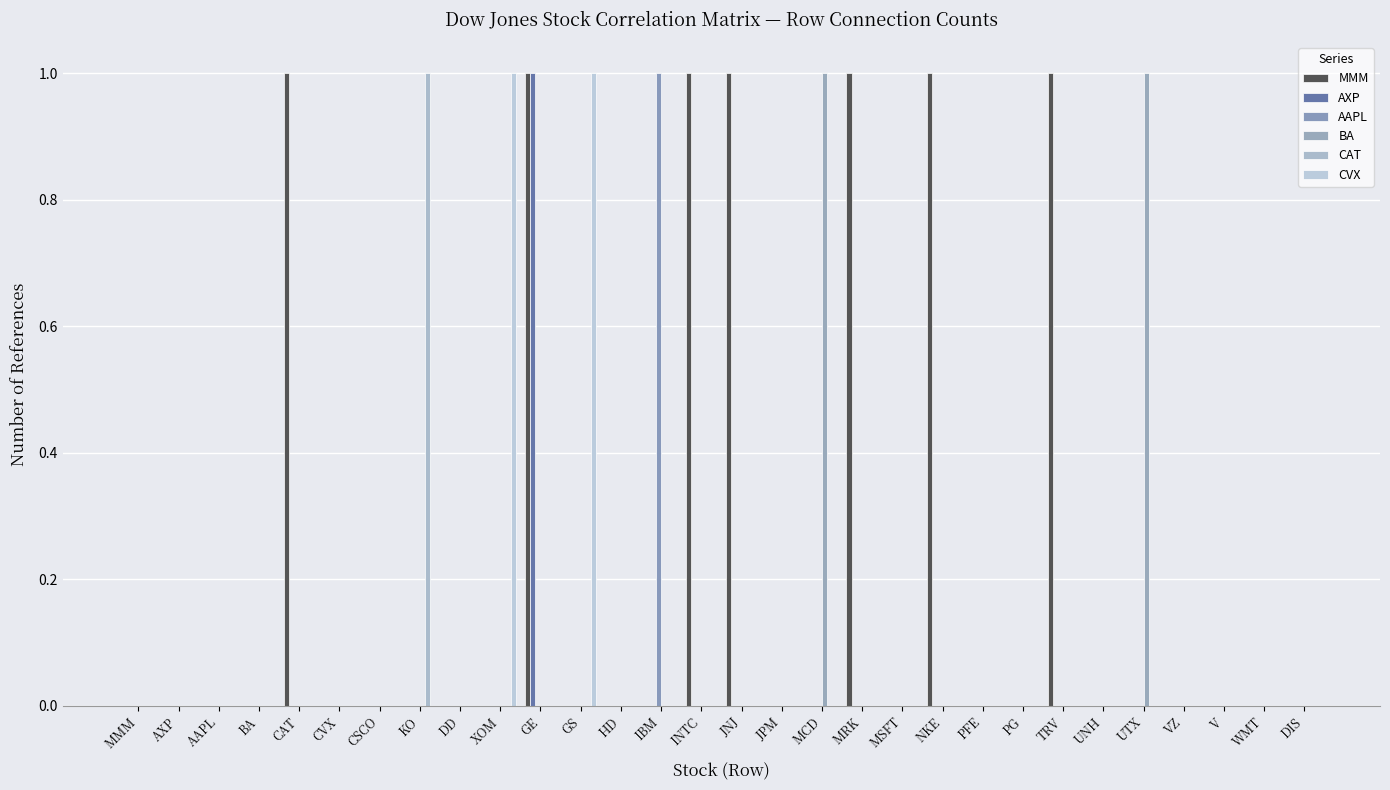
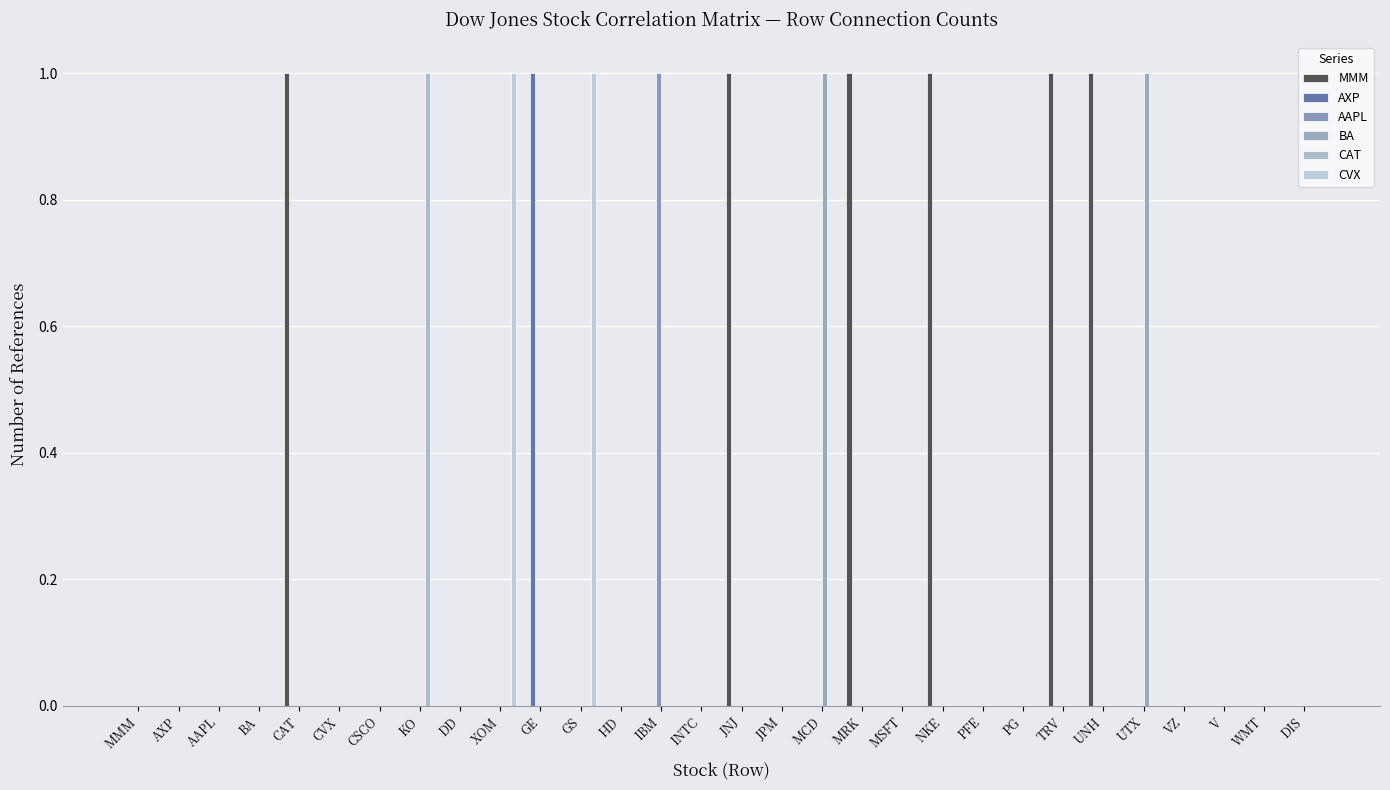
MMM, GE: 1 -> 0
MMM, INTC: 1 -> 0
MMM, UNH: 0 -> 1
